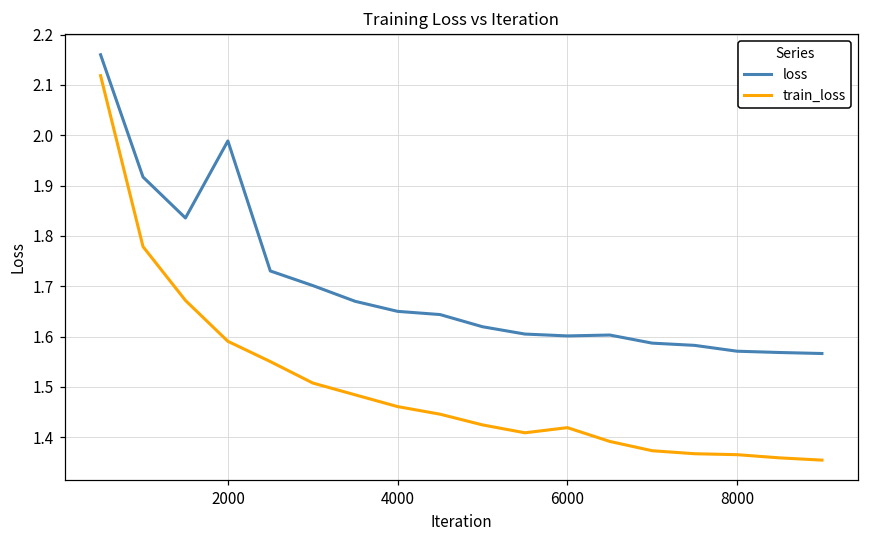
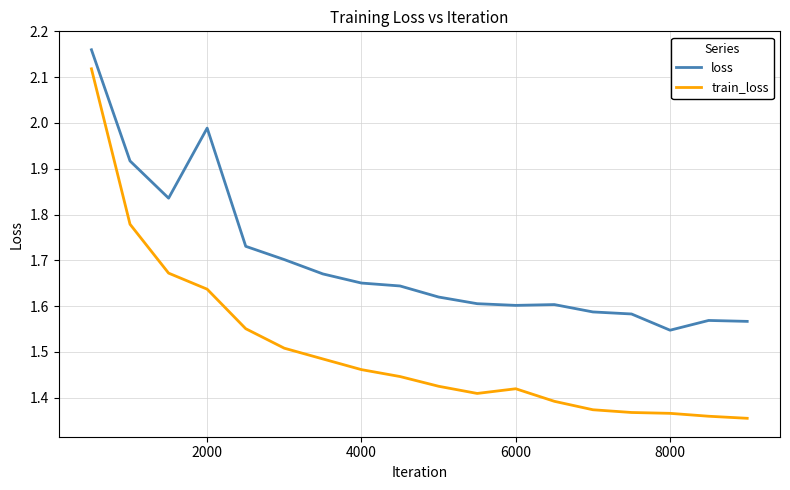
train_loss, 2000: 1.59 -> 1.64
loss, 8000: 1.57 -> 1.55
